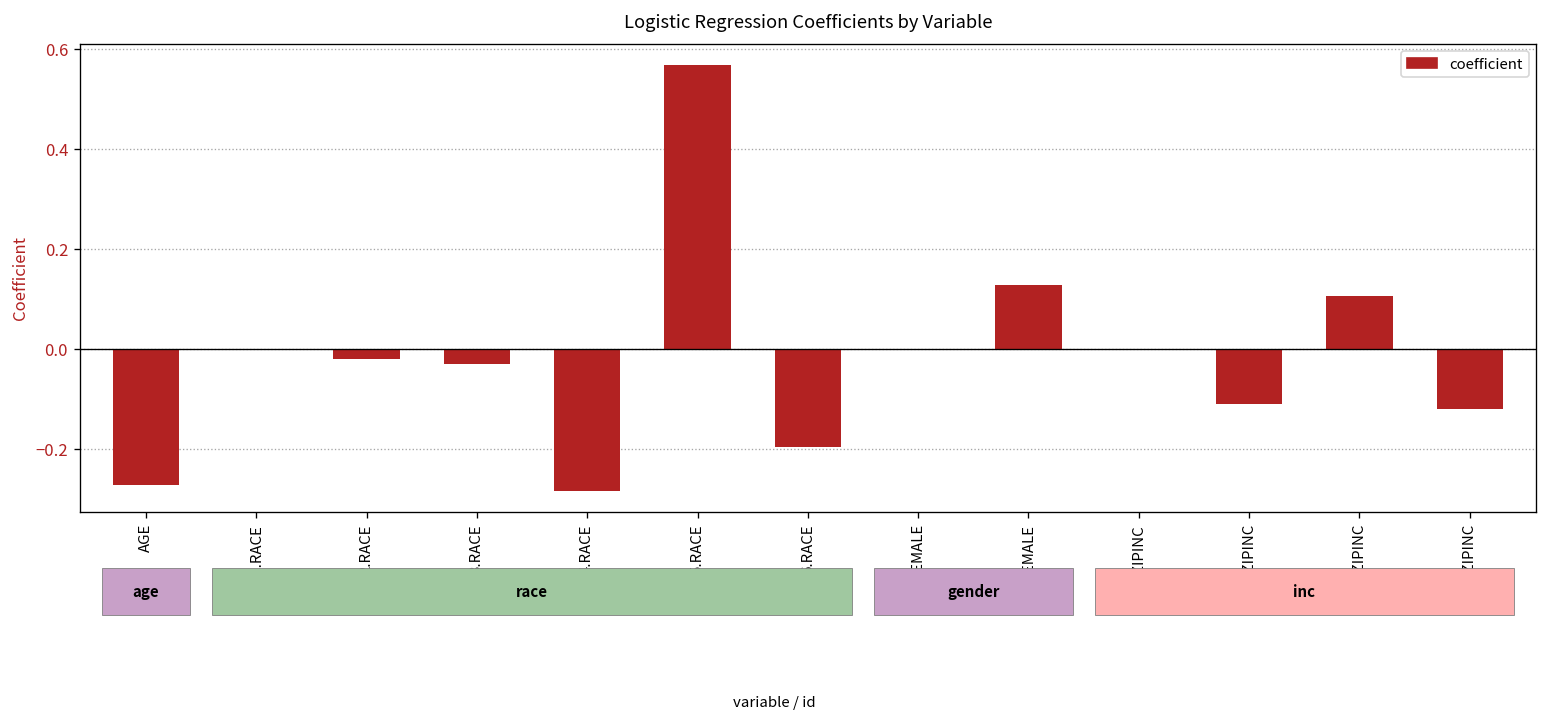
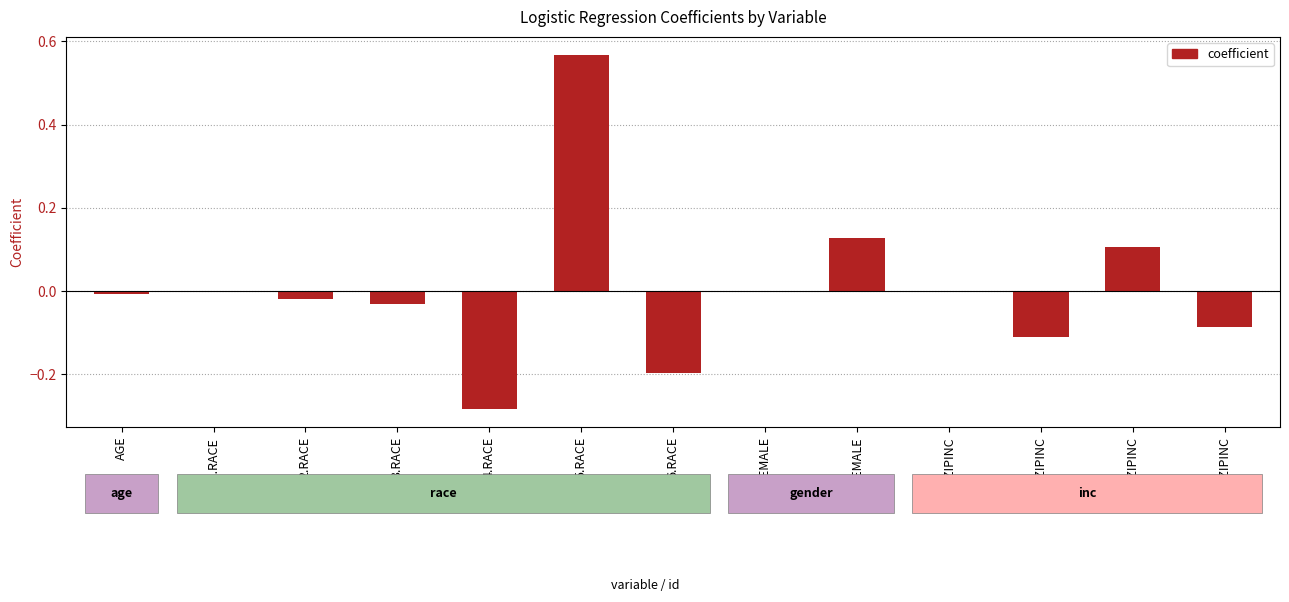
AGE: -0.27 -> -0.01
4.ZIPINC: -0.12 -> -0.09
